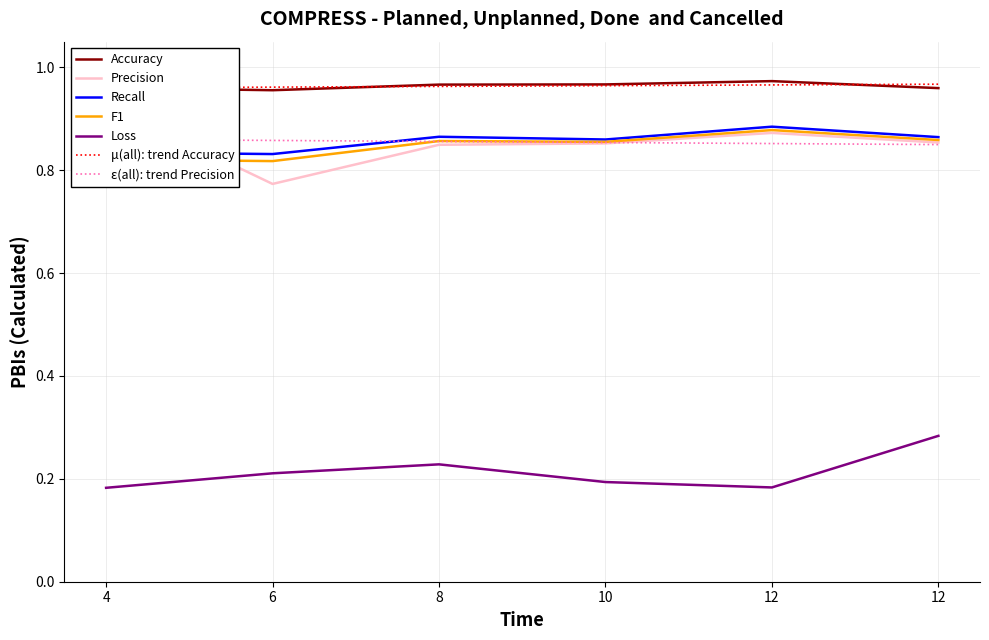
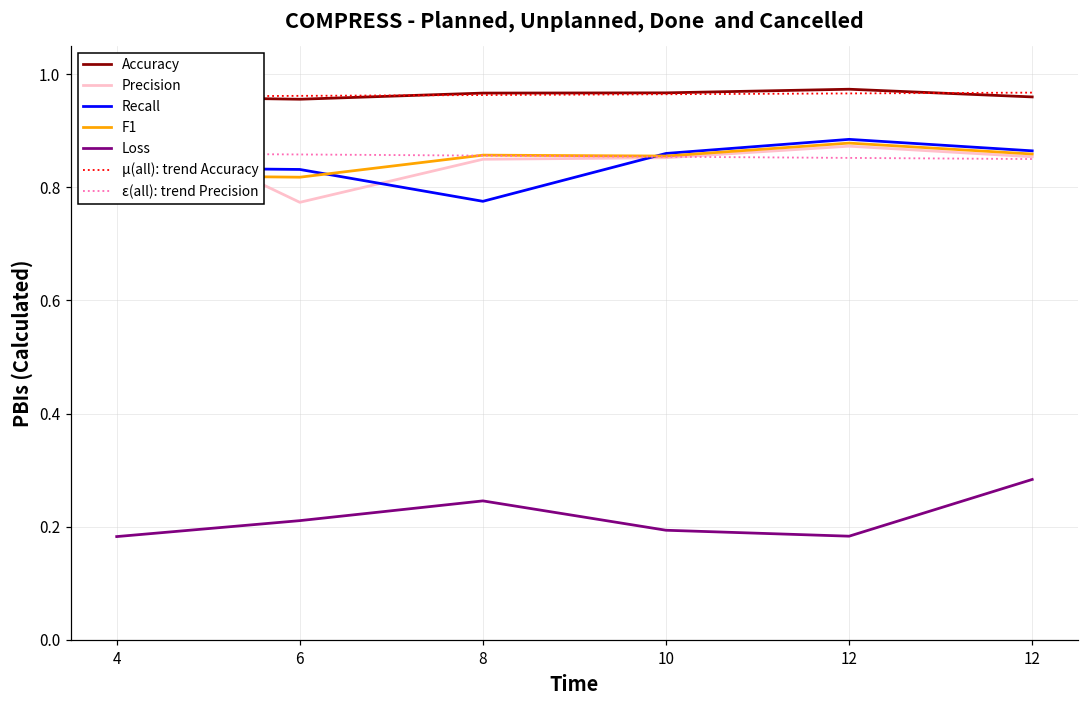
Recall, 8: 0.87 -> 0.78
Loss, 8: 0.23 -> 0.25
